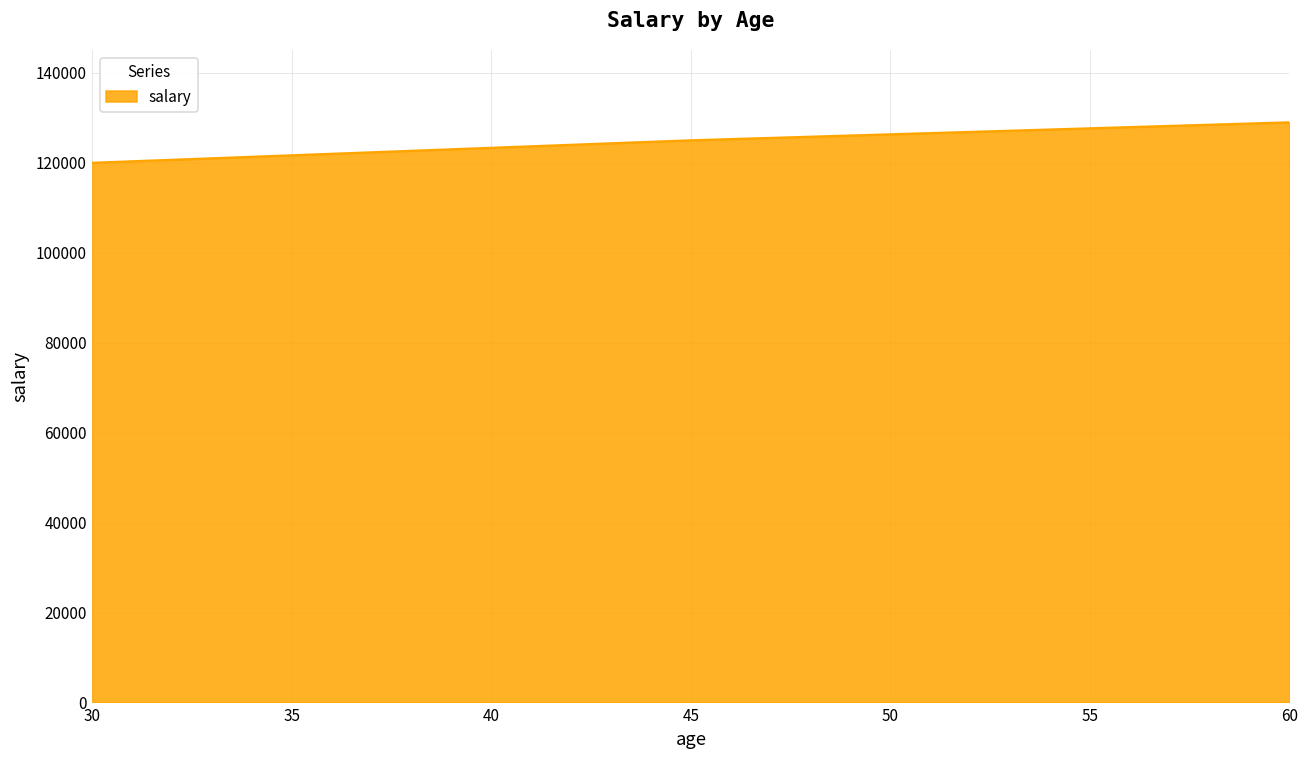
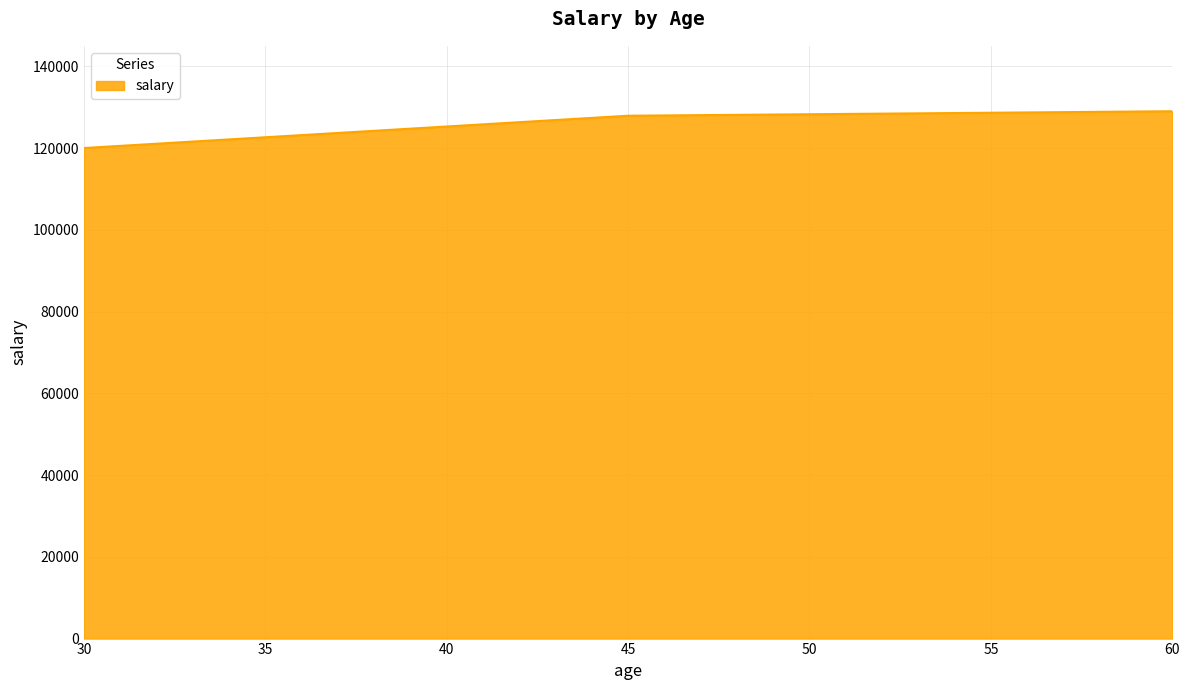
45: 125000 -> 128000
